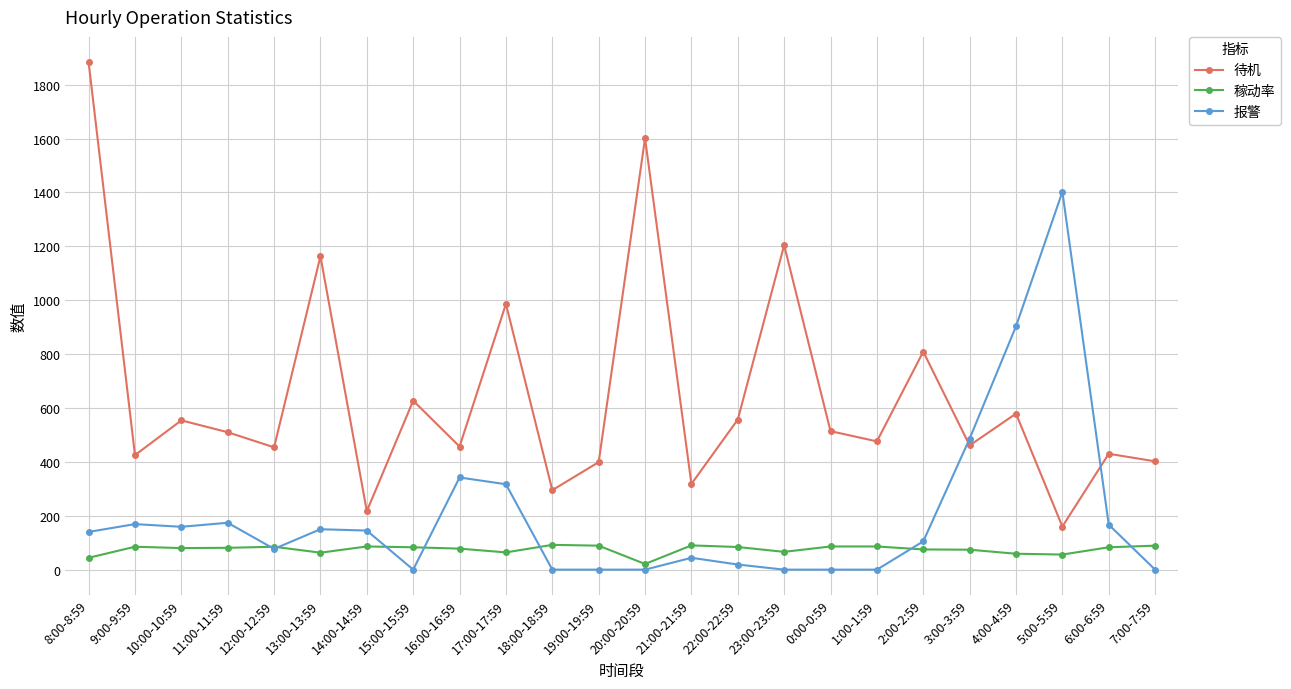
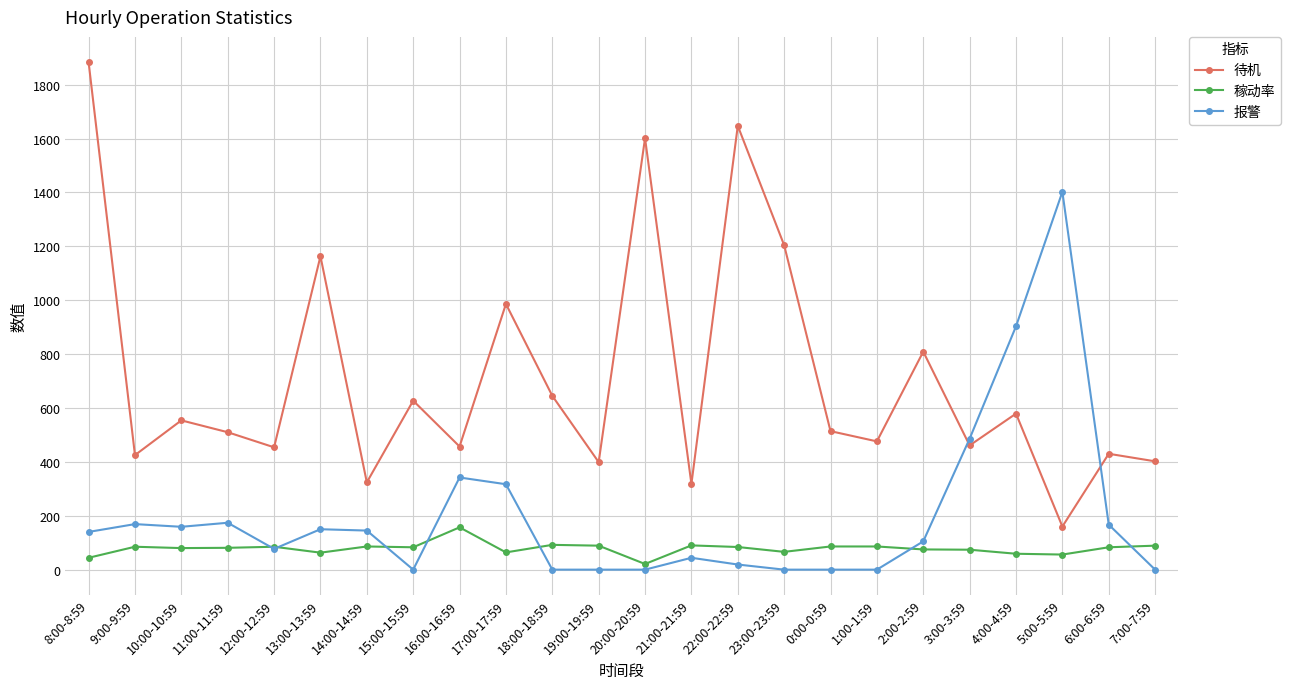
待机, 14:00-14:59: 220 -> 320
稼动率, 16:00-16:59: 80 -> 160
待机, 18:00-18:59: 300 -> 650
待机, 22:00-22:59: 560 -> 1650
